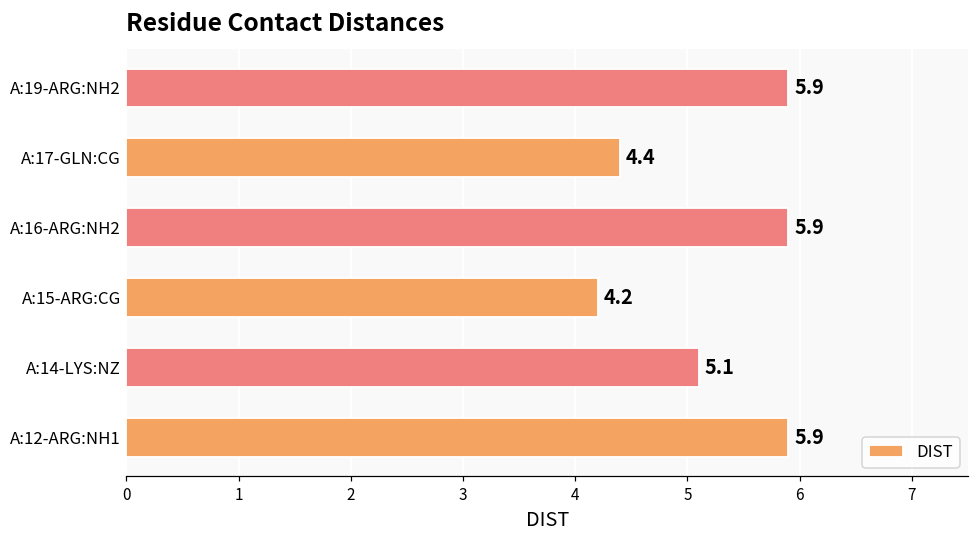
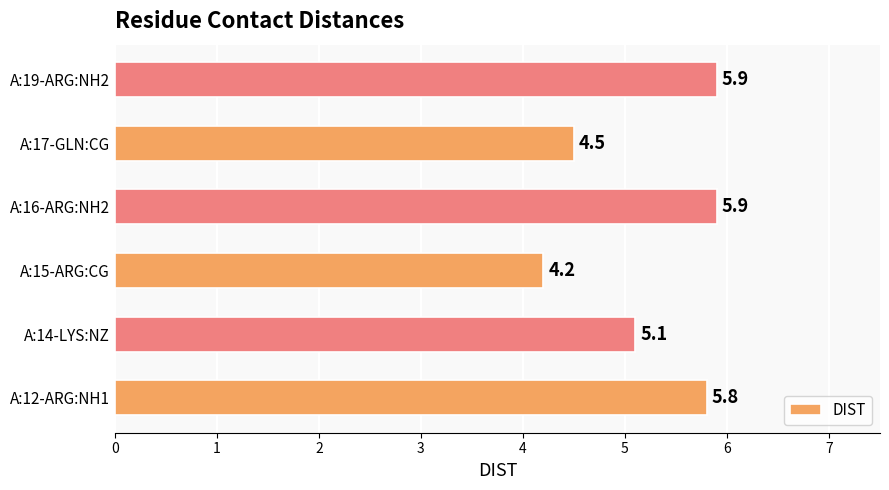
A:17-GLN:CG: 4.4 -> 4.5
A:12-ARG:NH1: 5.9 -> 5.8
